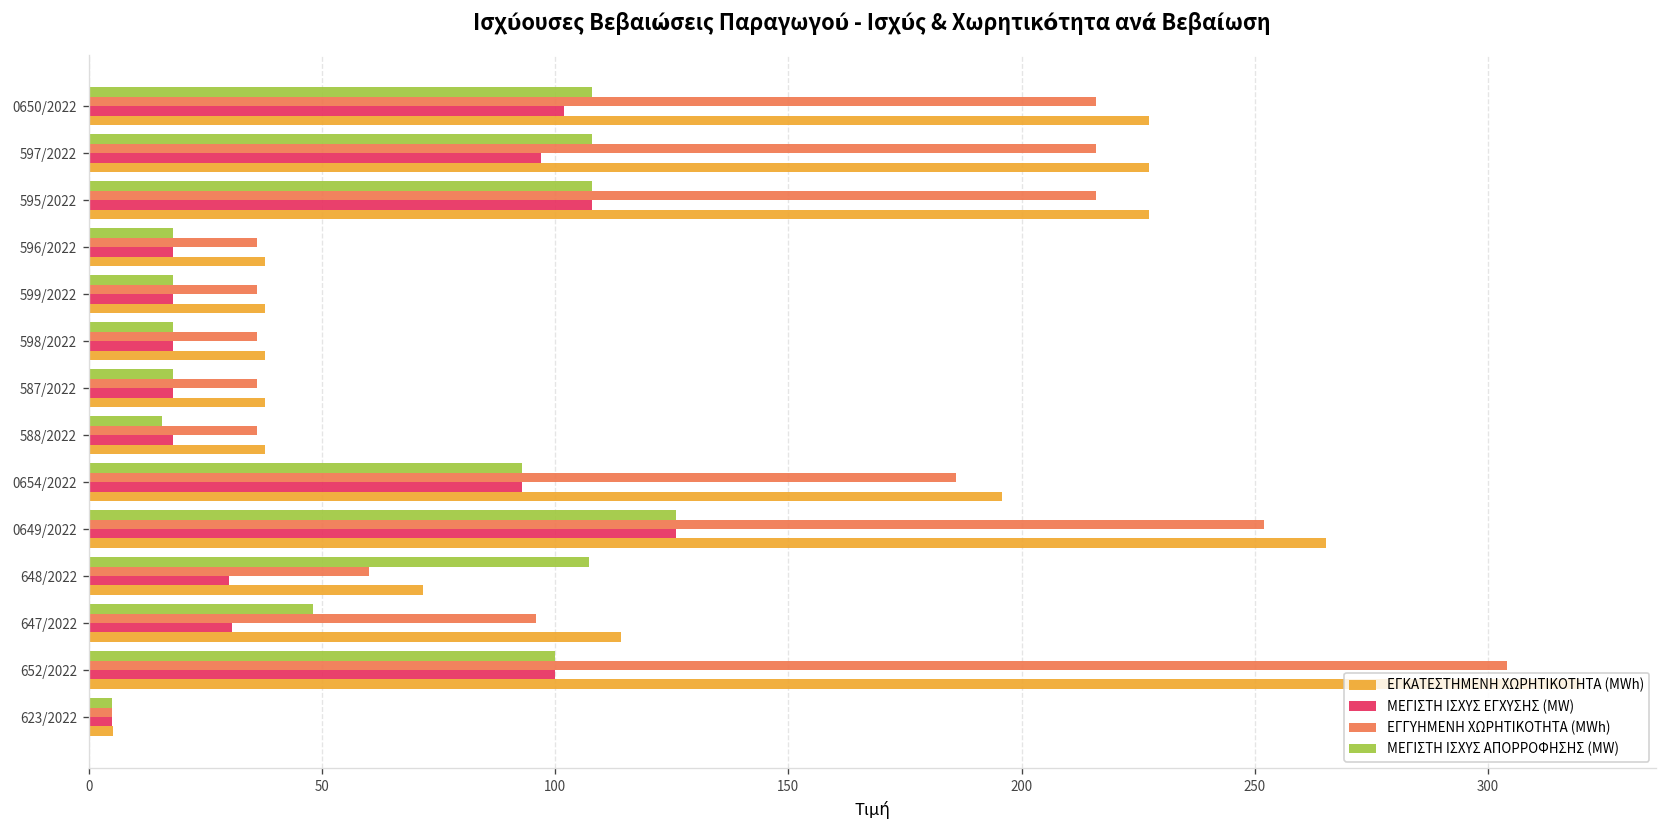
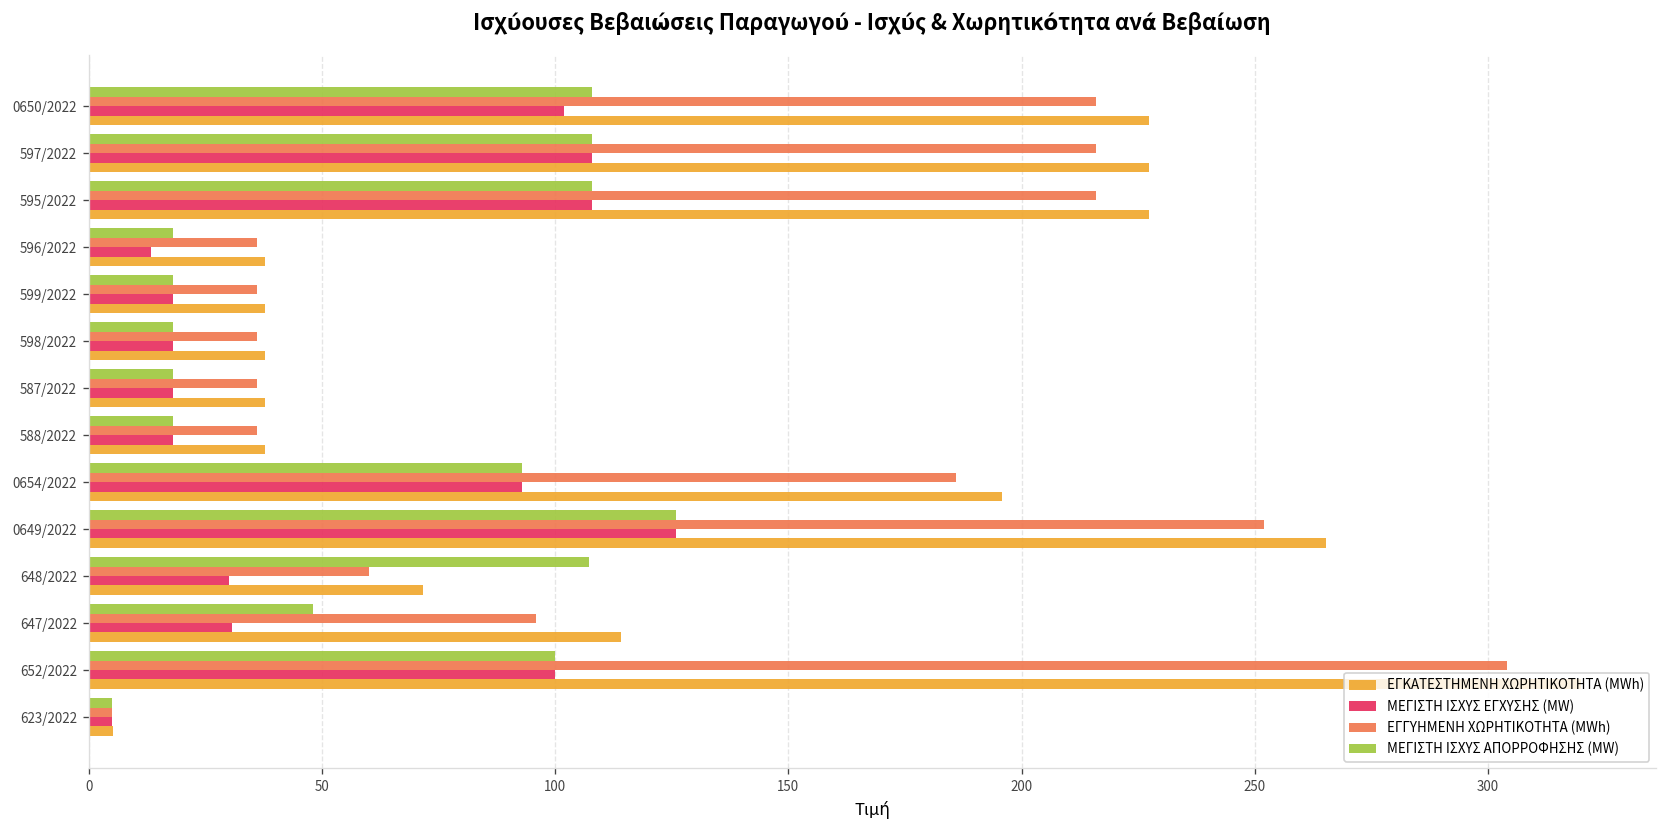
ΜΕΓΙΣΤΗ ΙΣΧΥΣ ΕΓΧΥΣΗΣ (MW), 597/2022: 97 -> 108
ΜΕΓΙΣΤΗ ΙΣΧΥΣ ΕΓΧΥΣΗΣ (MW), 596/2022: 18 -> 13
ΜΕΓΙΣΤΗ ΙΣΧΥΣ ΑΠΟΡΡΟΦΗΣΗΣ (MW), 588/2022: 16 -> 18
